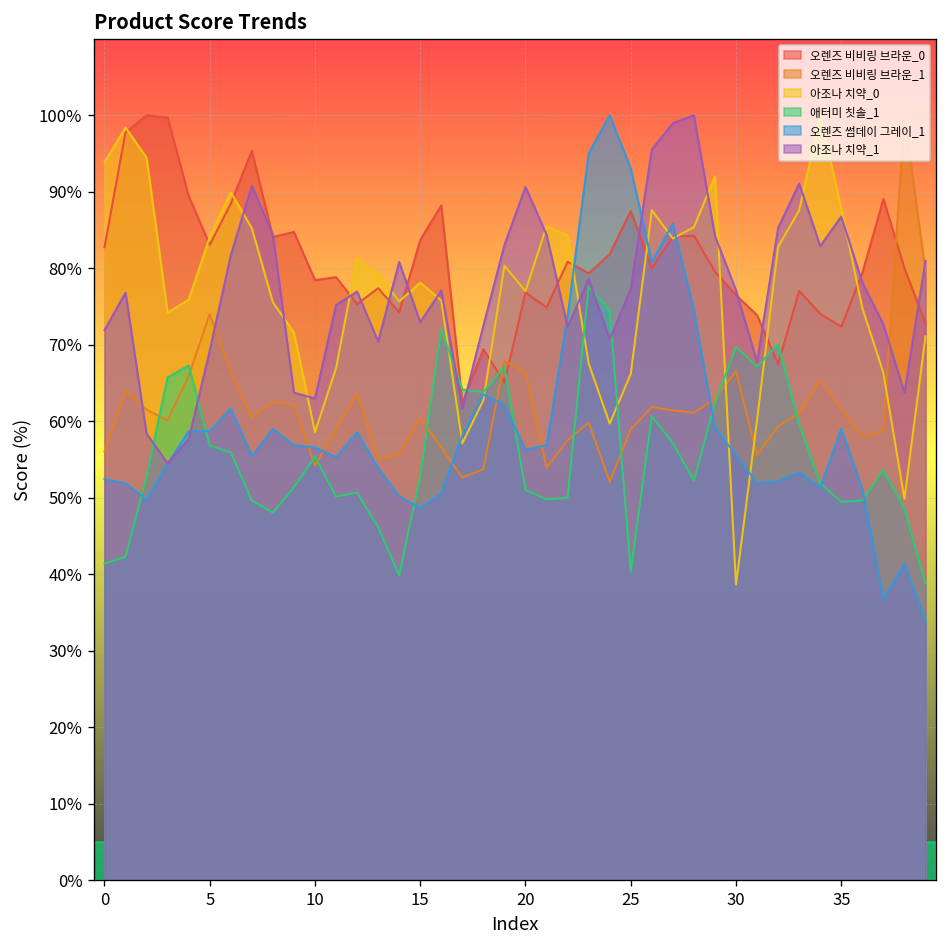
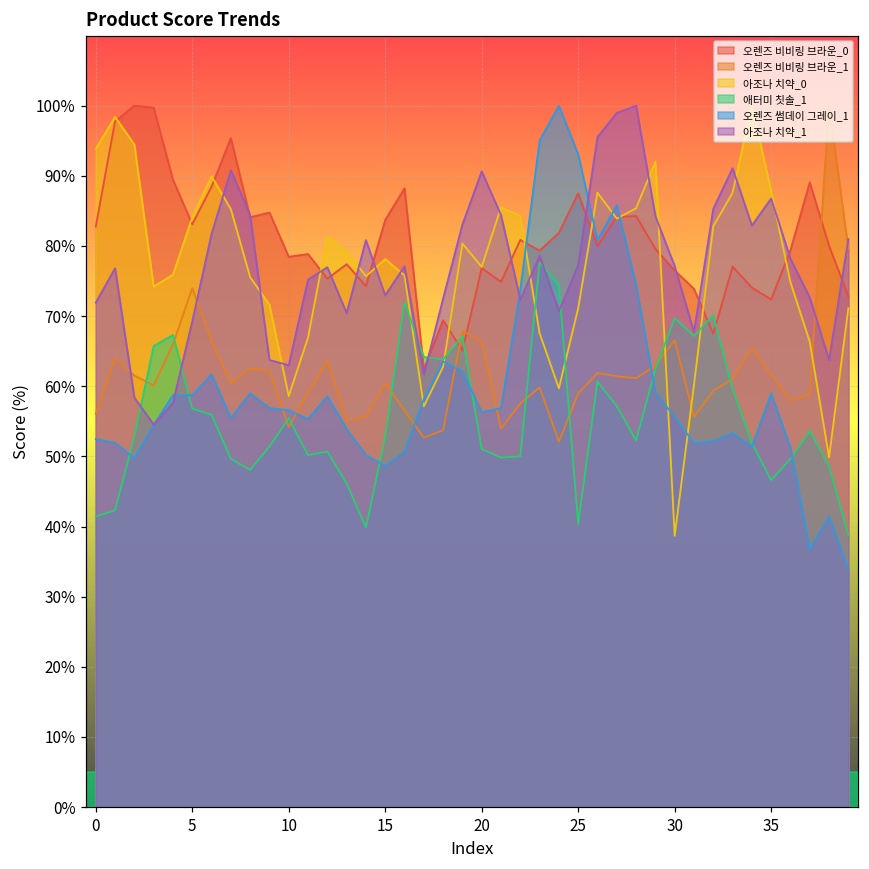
아조나 치약_0, 25: 66% -> 71%
애터미 칫솔_1, 35: 49% -> 47%
